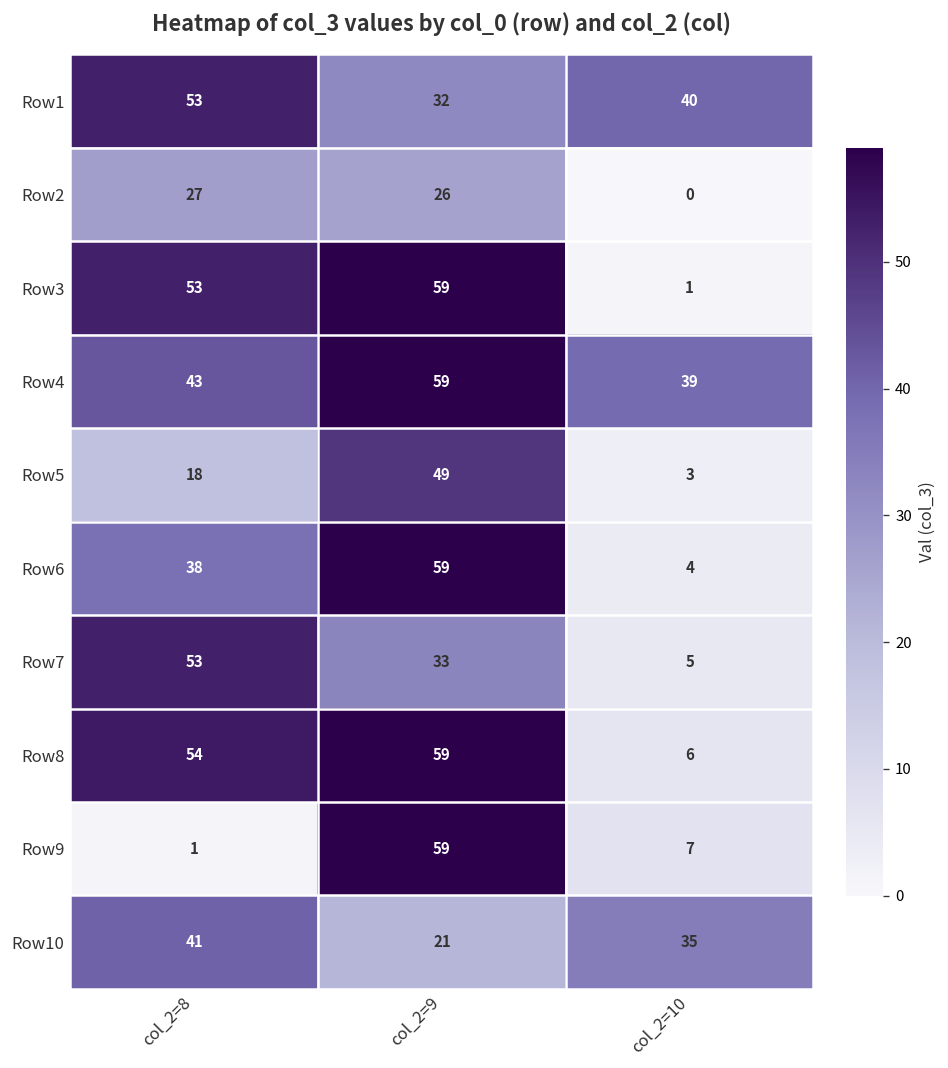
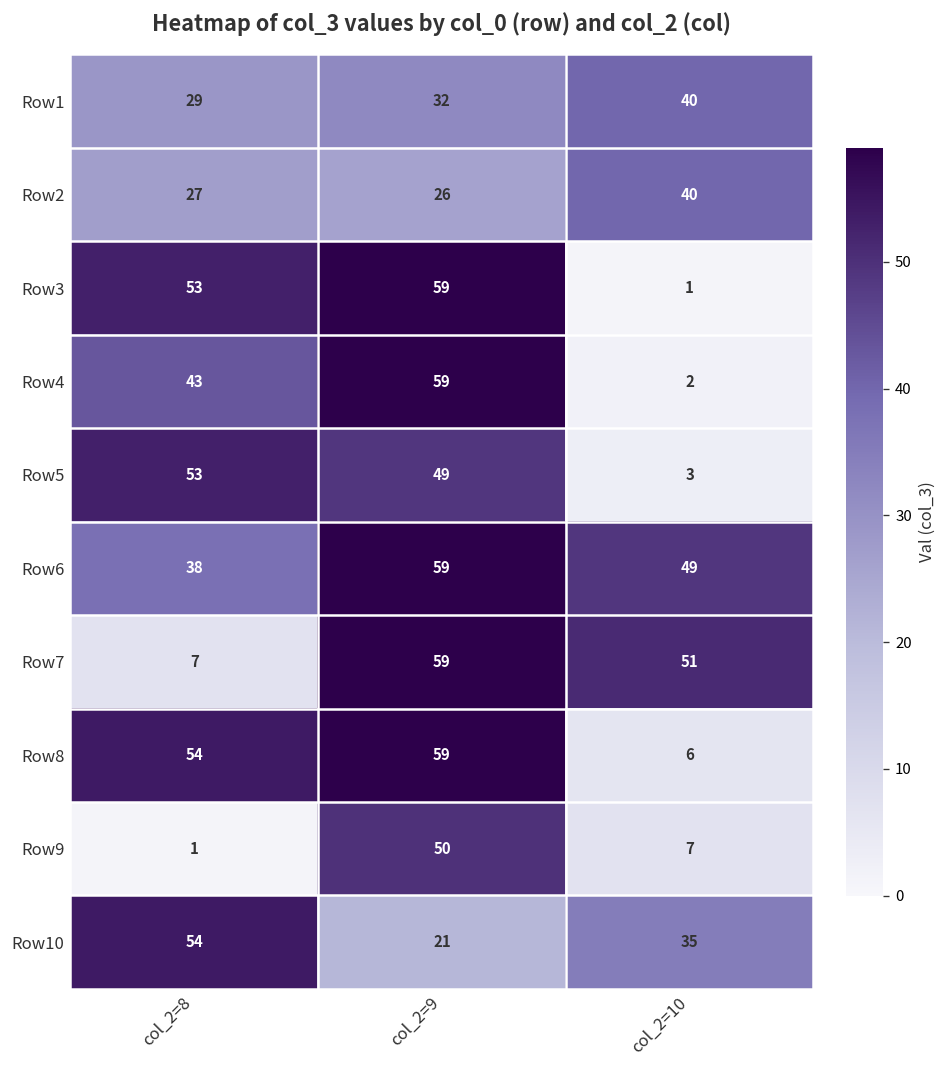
Row1, col_2=8: 53 -> 29
Row2, col_2=10: 0 -> 40
Row4, col_2=10: 39 -> 2
Row5, col_2=8: 18 -> 53
Row6, col_2=10: 4 -> 49
Row7, col_2=8: 53 -> 7
Row7, col_2=9: 33 -> 59
Row7, col_2=10: 5 -> 51
Row9, col_2=9: 59 -> 50
Row10, col_2=8: 41 -> 54
